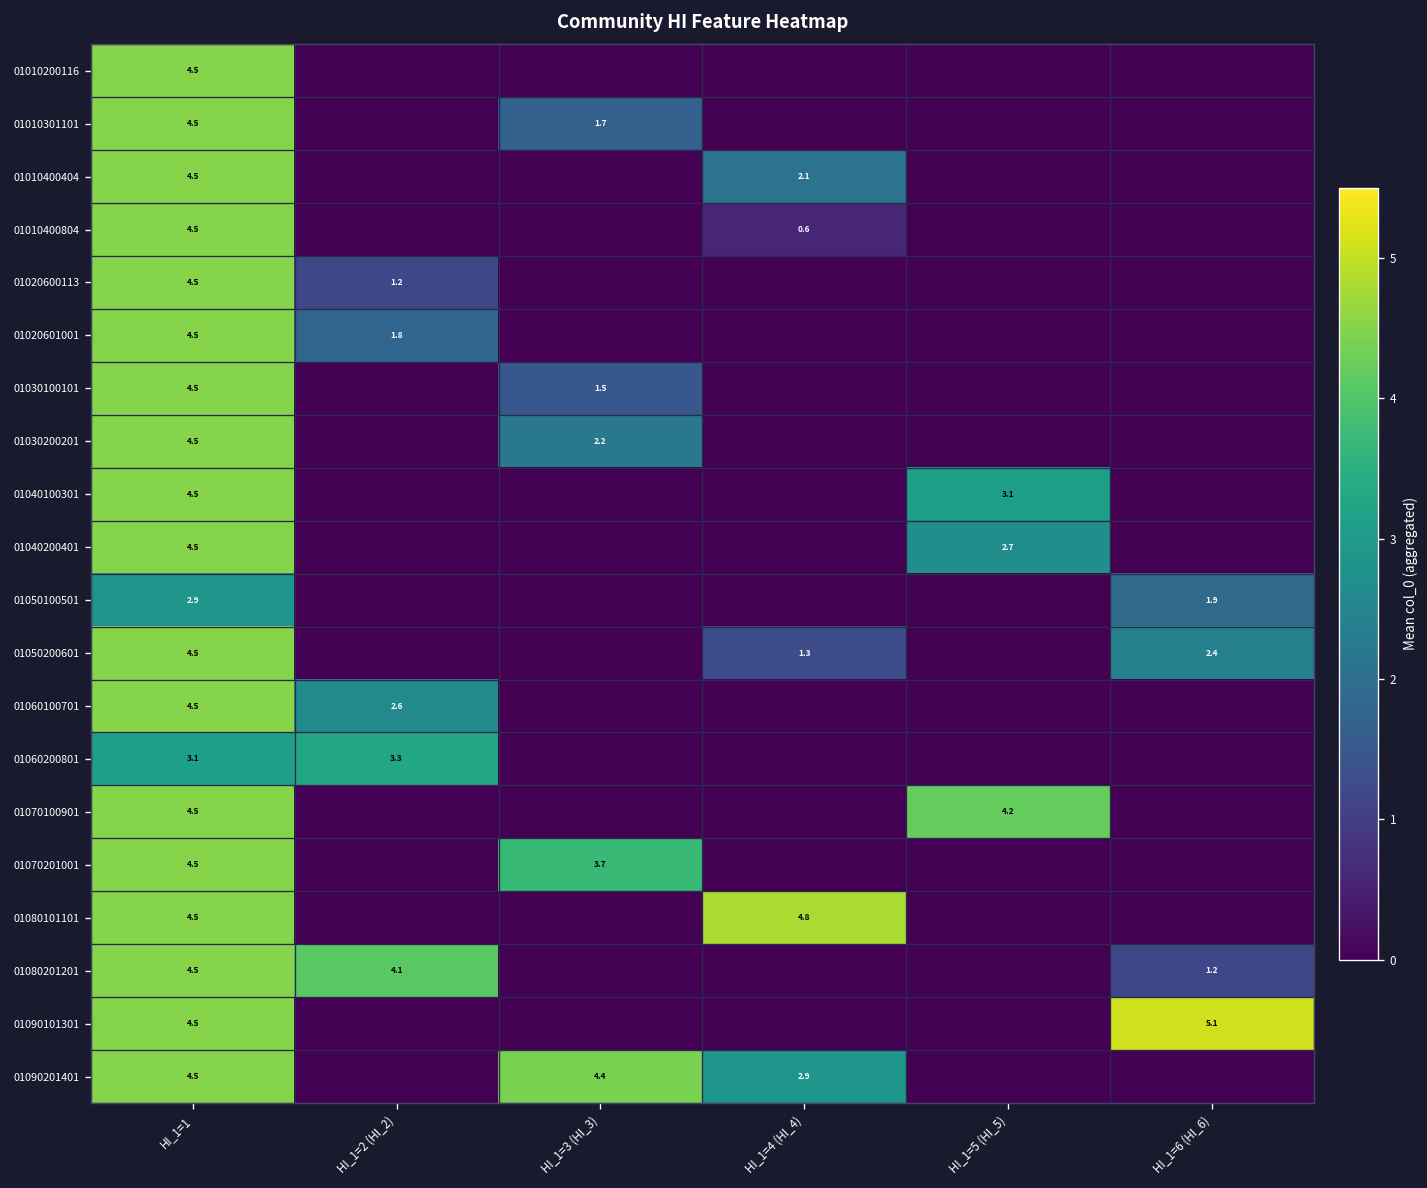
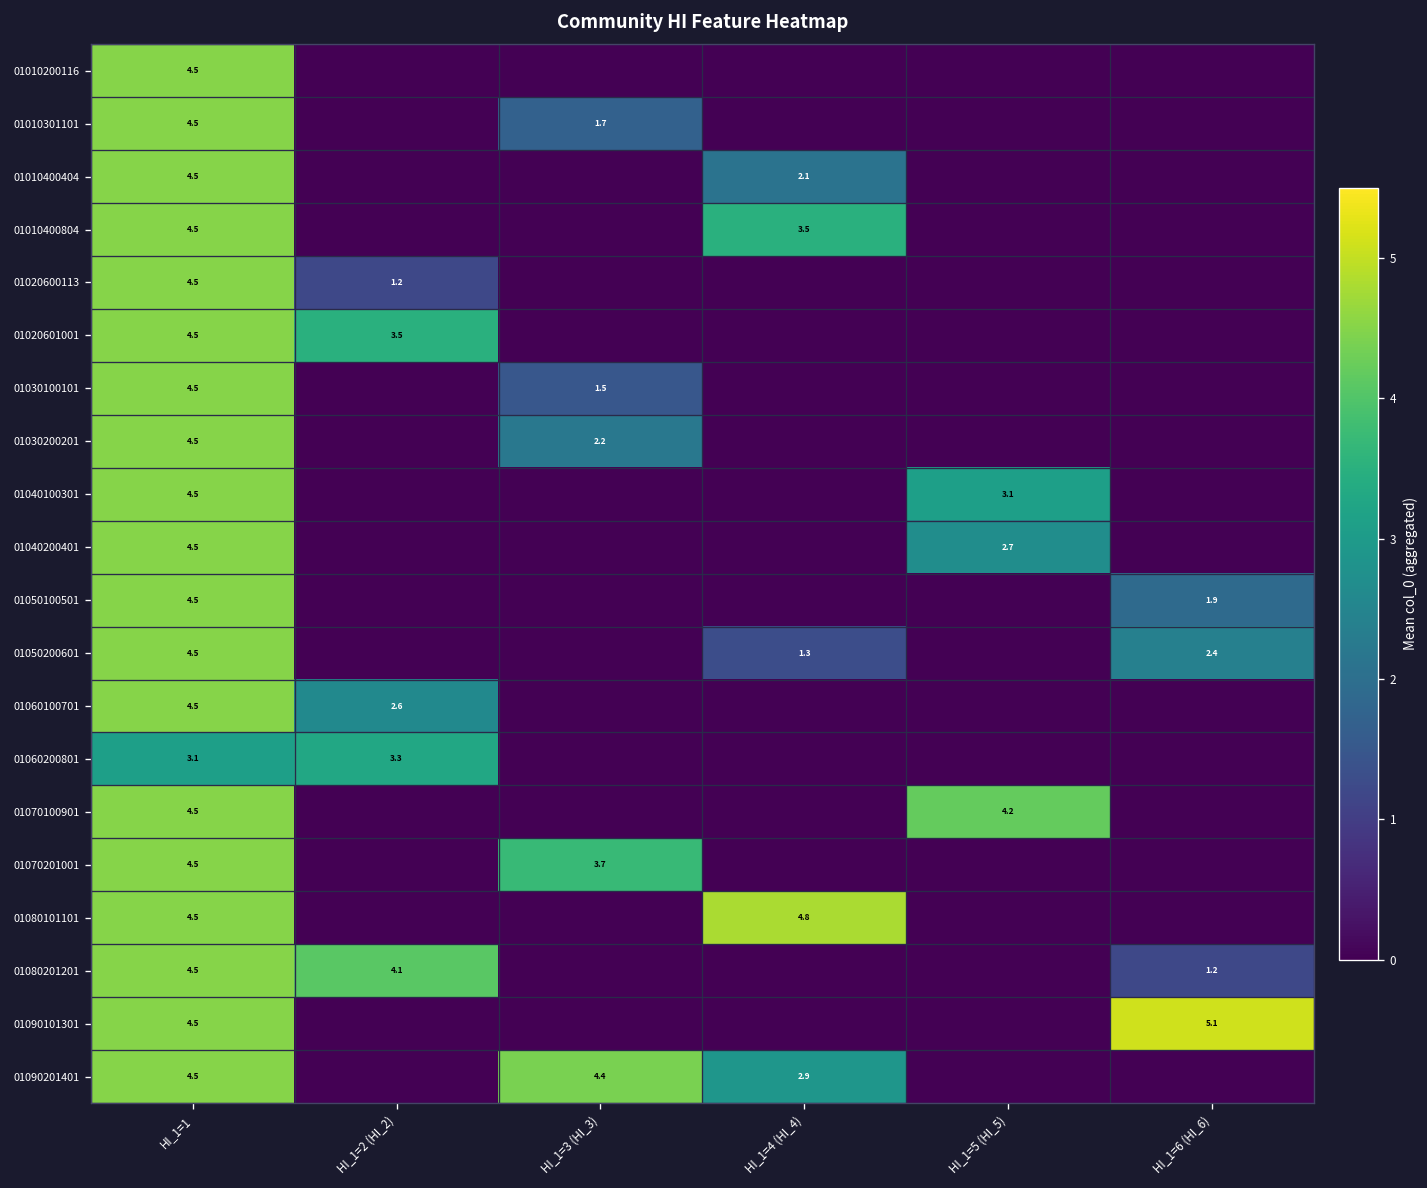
01010400804, HI_1=4 (HI_4): 0.6 -> 3.5
01020601001, HI_1=2 (HI_2): 1.8 -> 3.5
01050100501, HI_1=1: 2.9 -> 4.5
